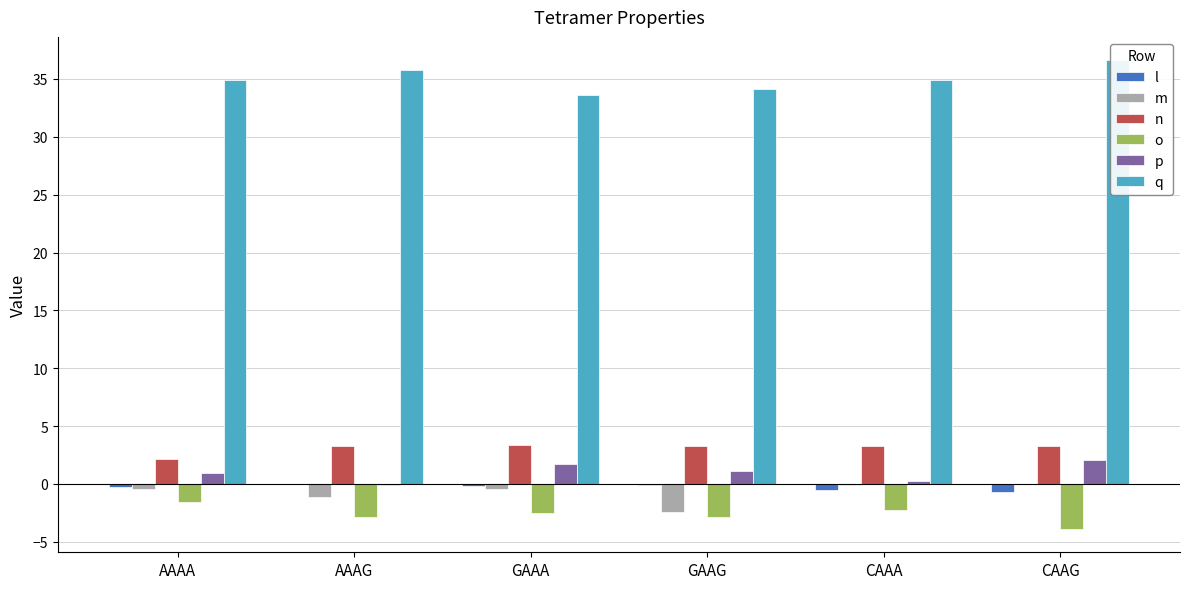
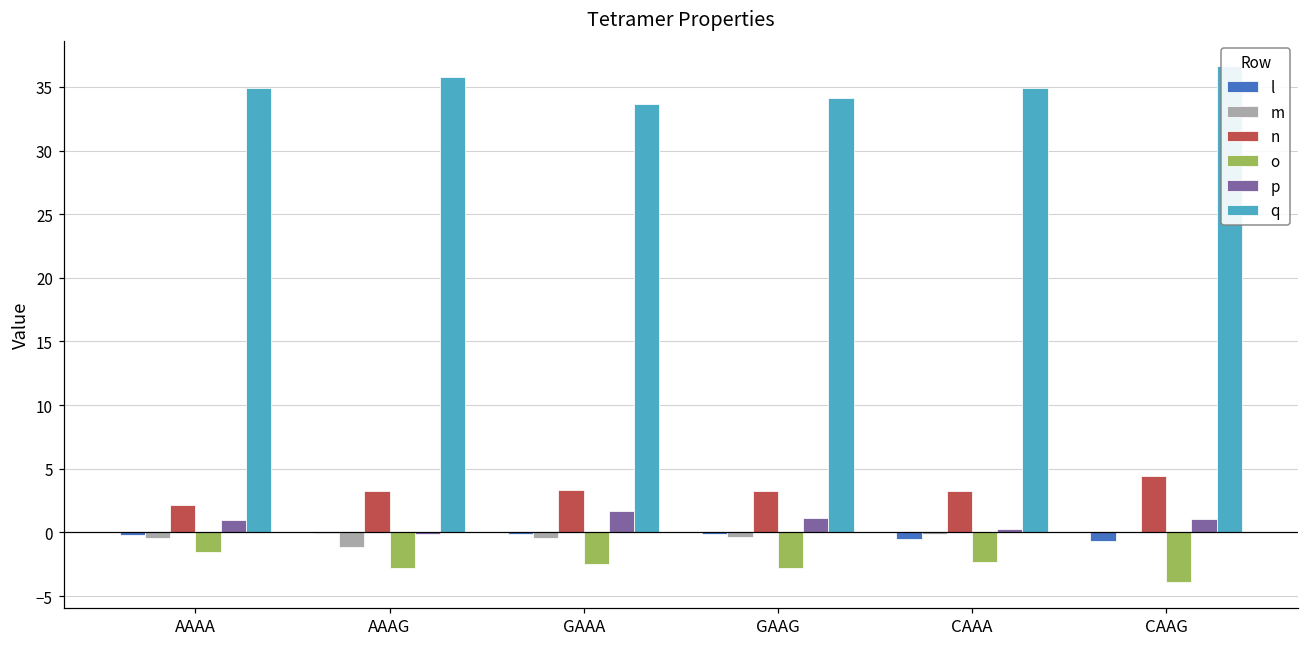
m, GAAG: -2.4 -> -0.3
n, CAAG: 3.3 -> 4.5
p, CAAG: 2.1 -> 1.0
